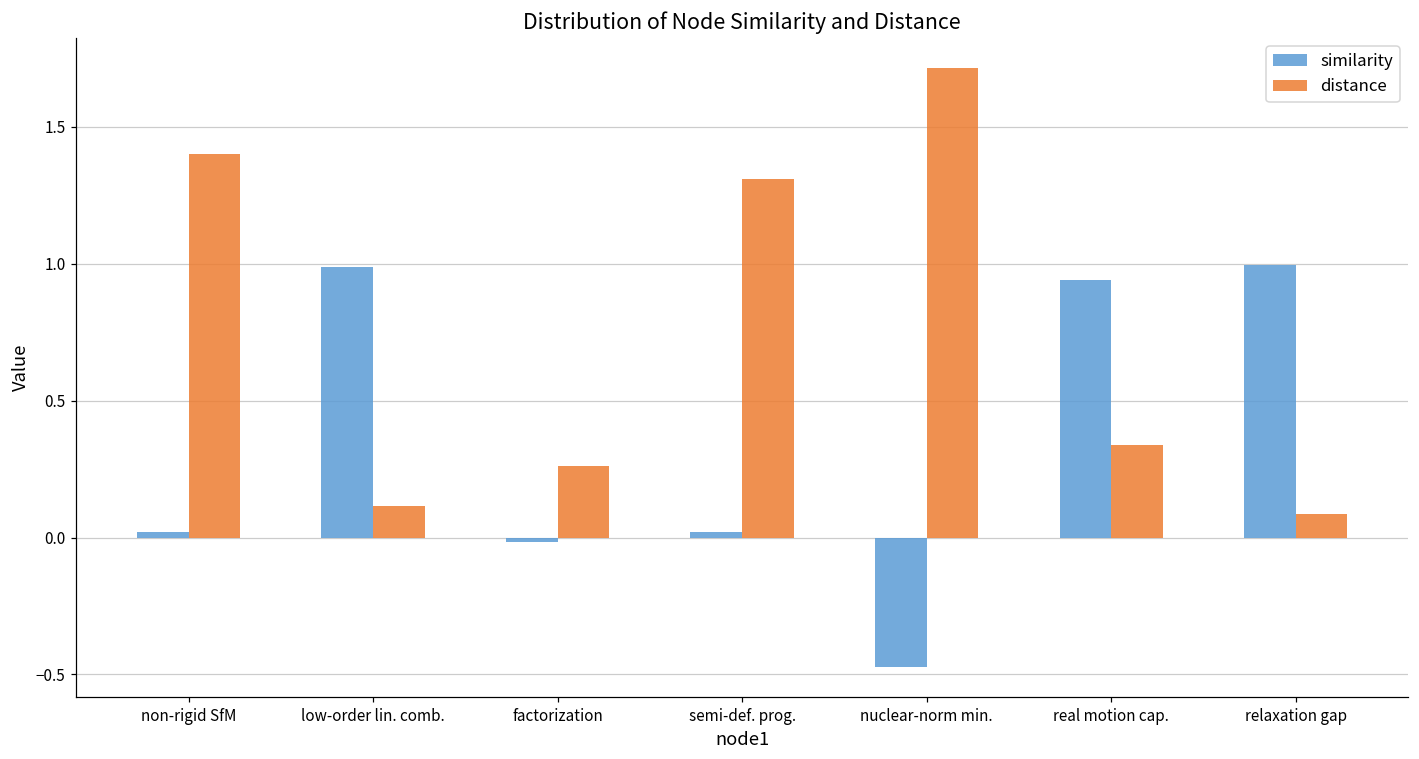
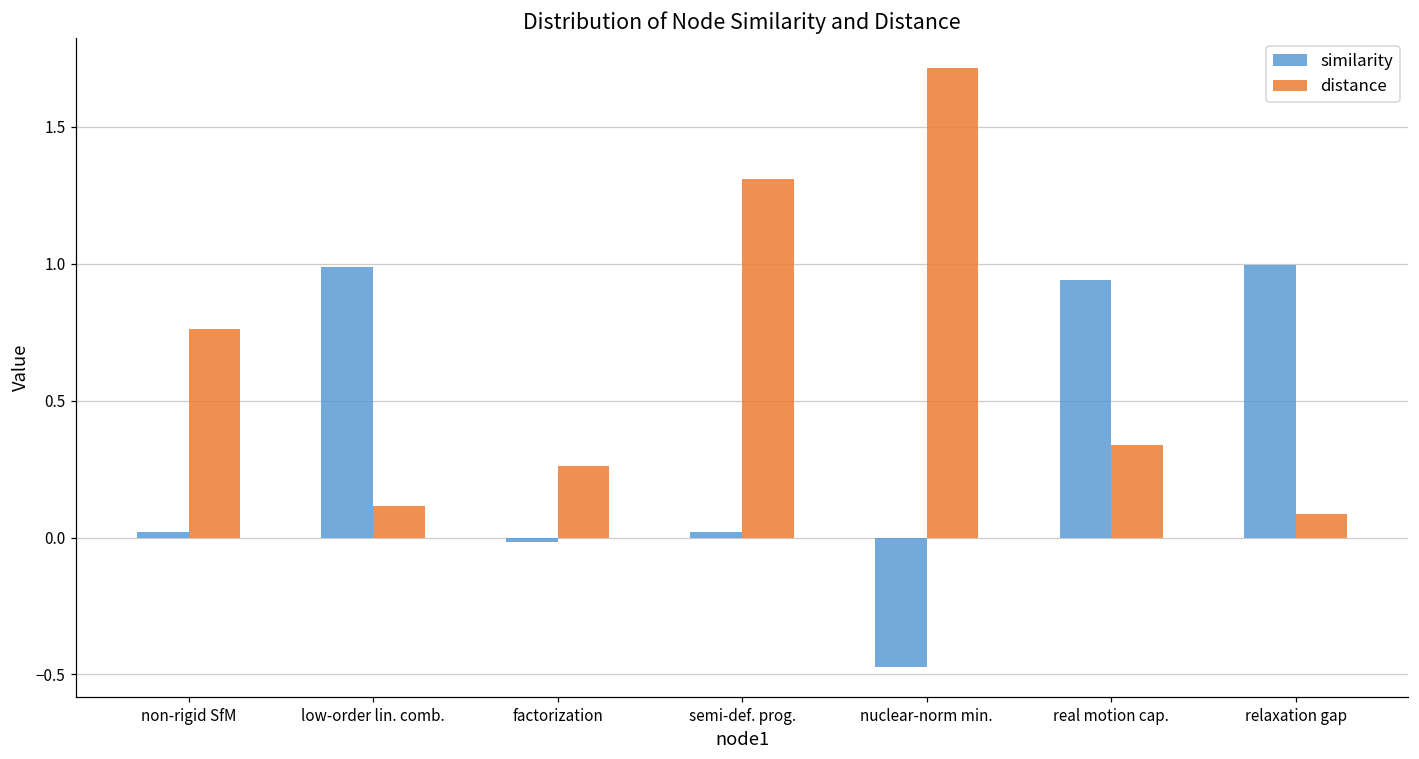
distance, non-rigid SfM: 1.40 -> 0.76
